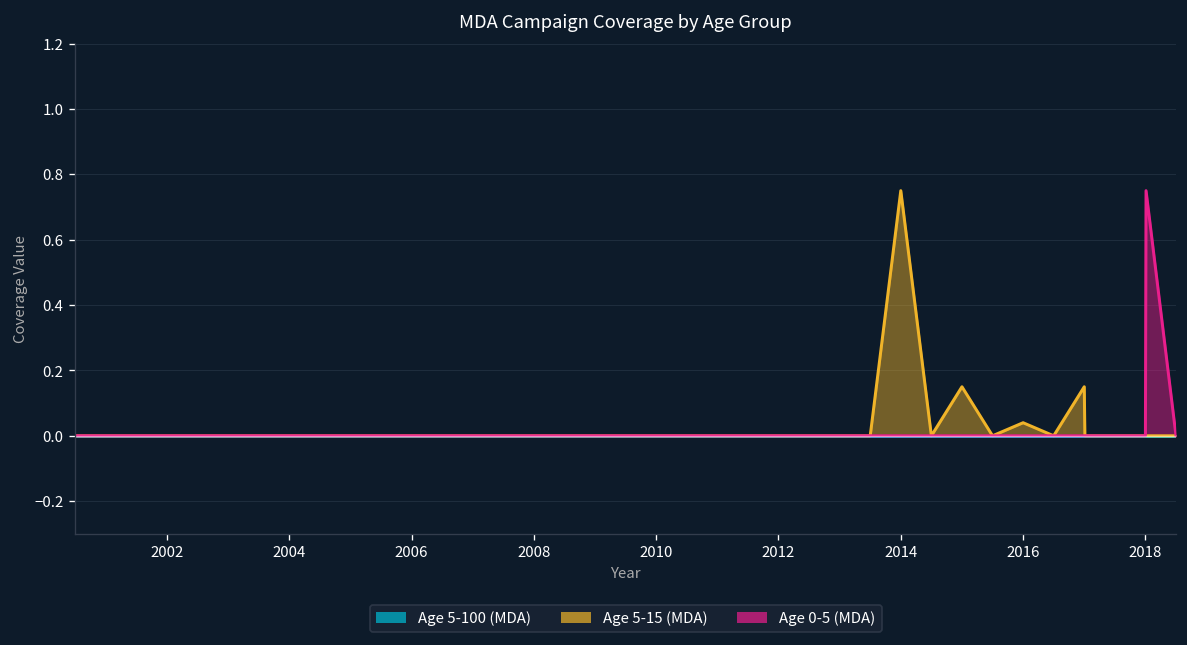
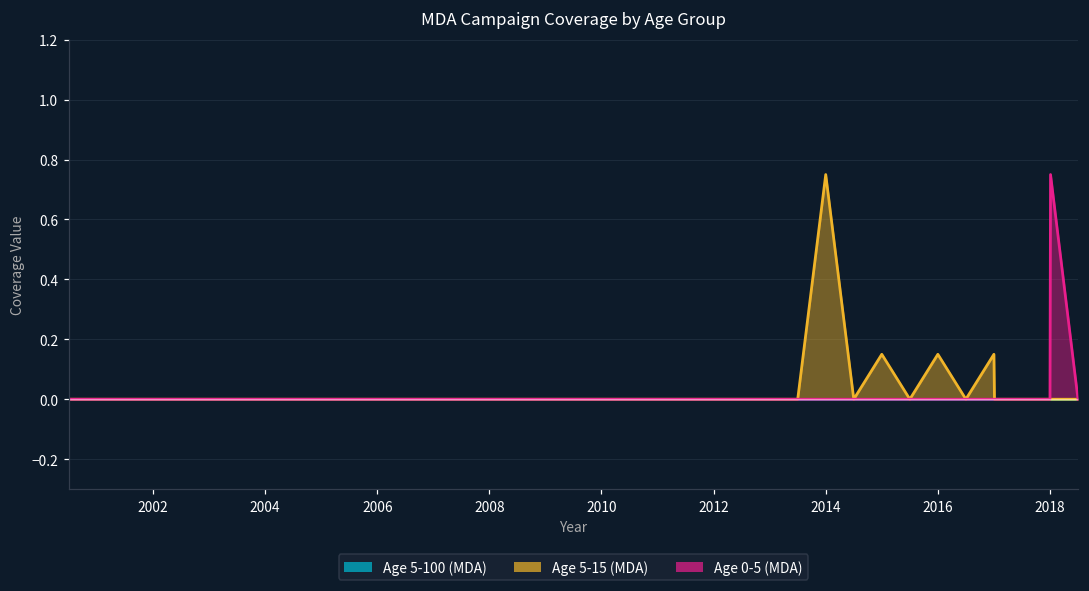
Age 5-15 (MDA), 2016: 0.04 -> 0.15
